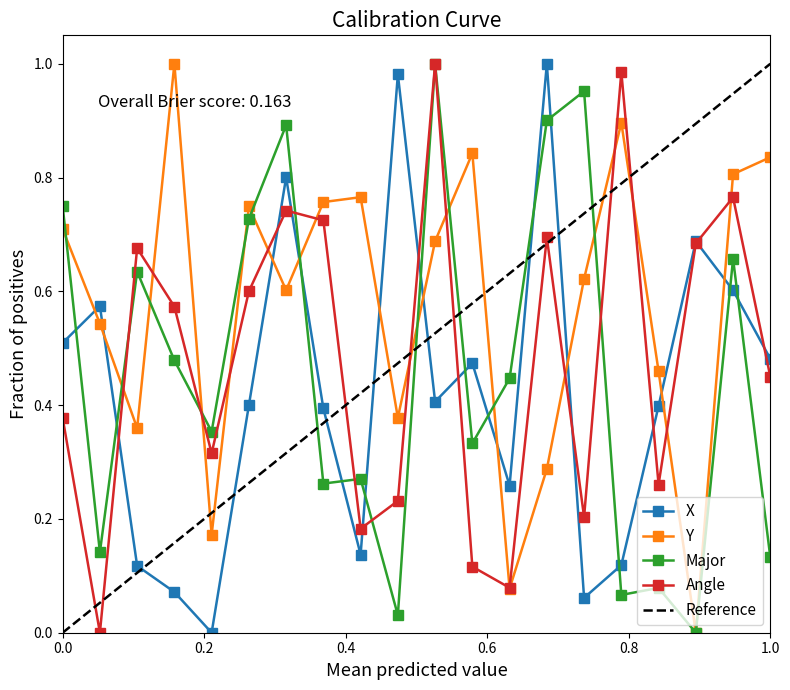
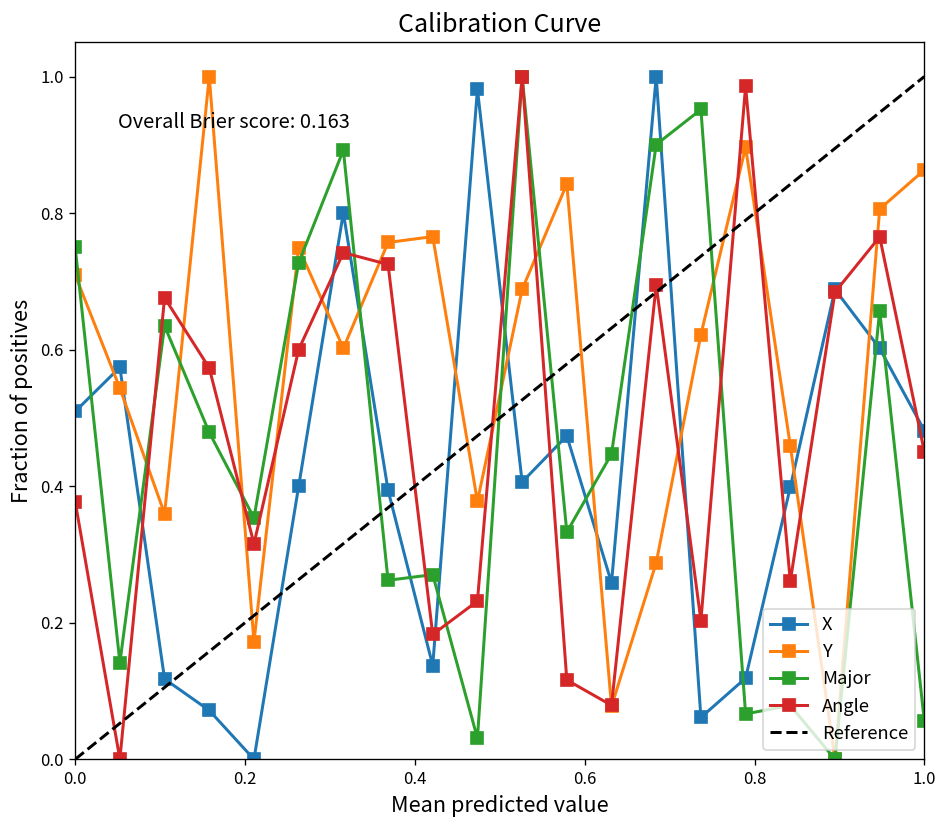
Y, 1.0: 0.84 -> 0.86
Major, 1.0: 0.13 -> 0.06
